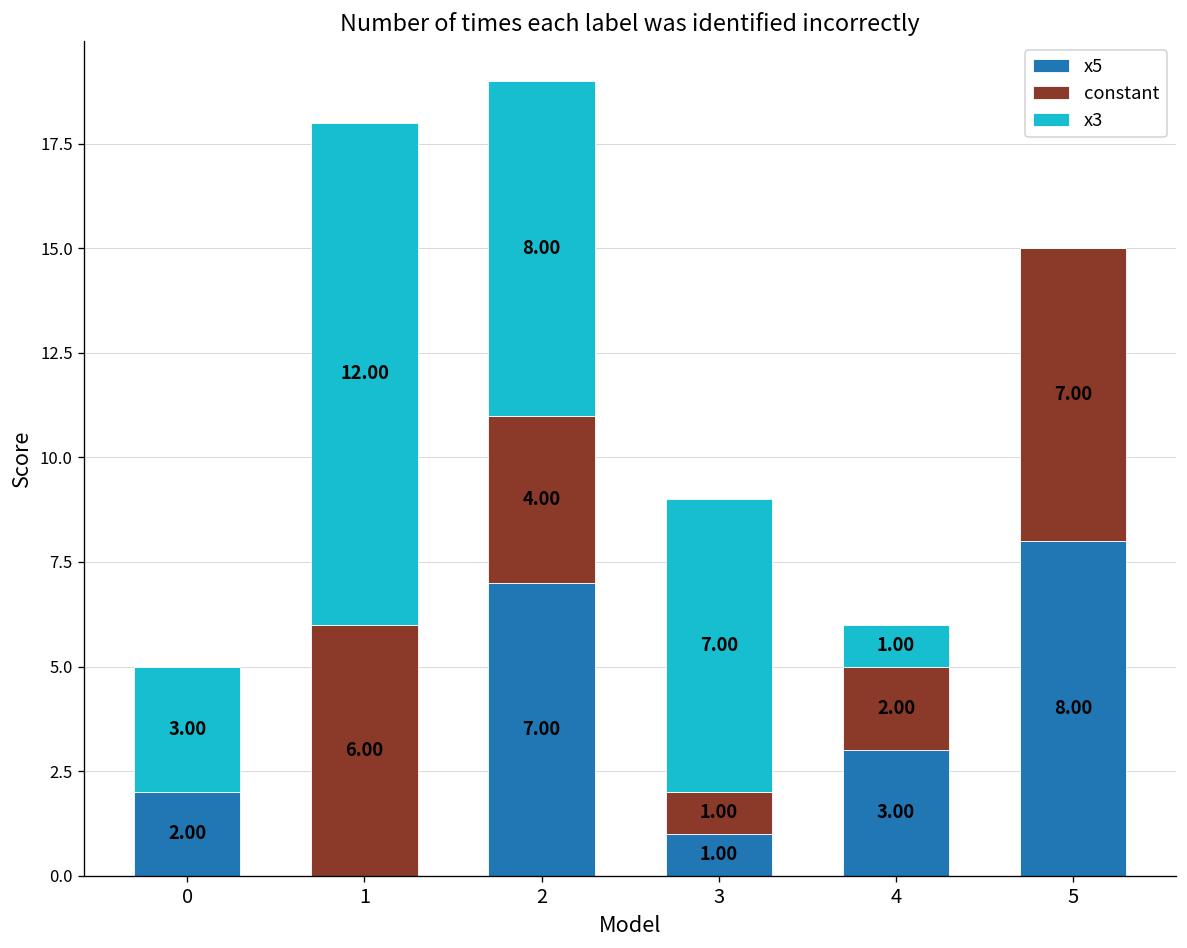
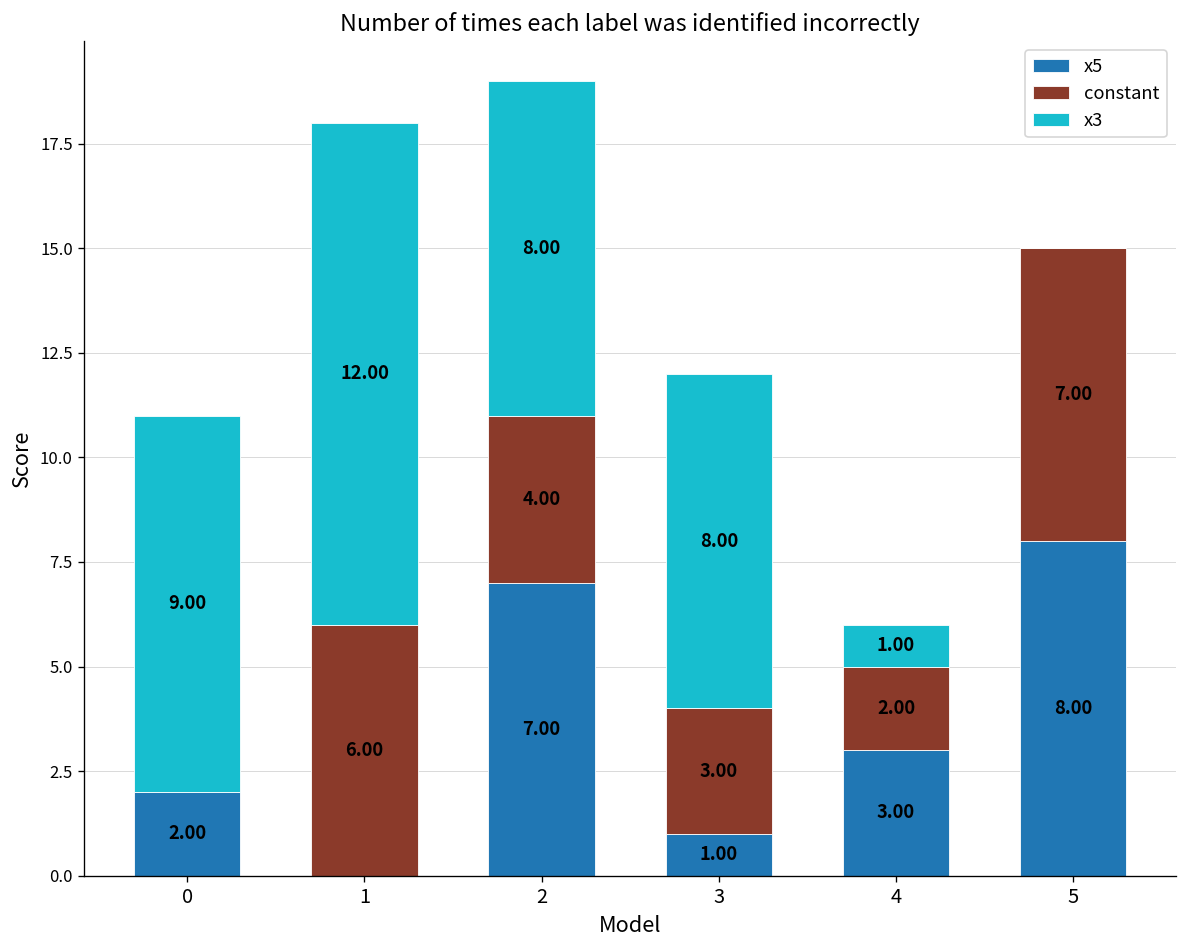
x3, 0: 3.00 -> 9.00
constant, 3: 1.00 -> 3.00
x3, 3: 7.00 -> 8.00
